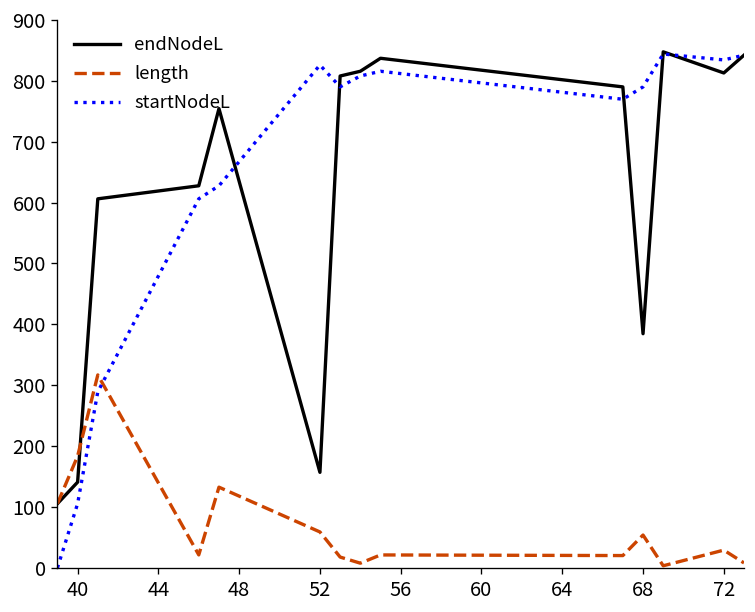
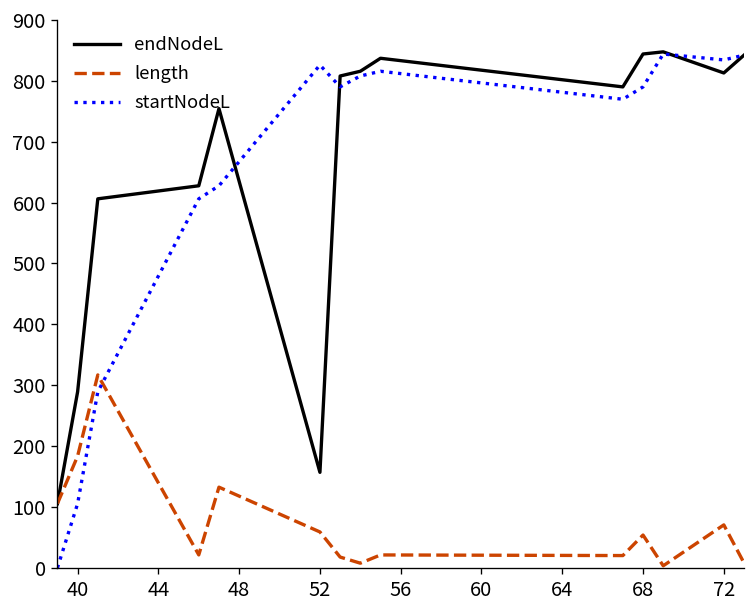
endNodeL, 40: 140 -> 290
endNodeL, 68: 380 -> 840
length, 72: 30 -> 70
